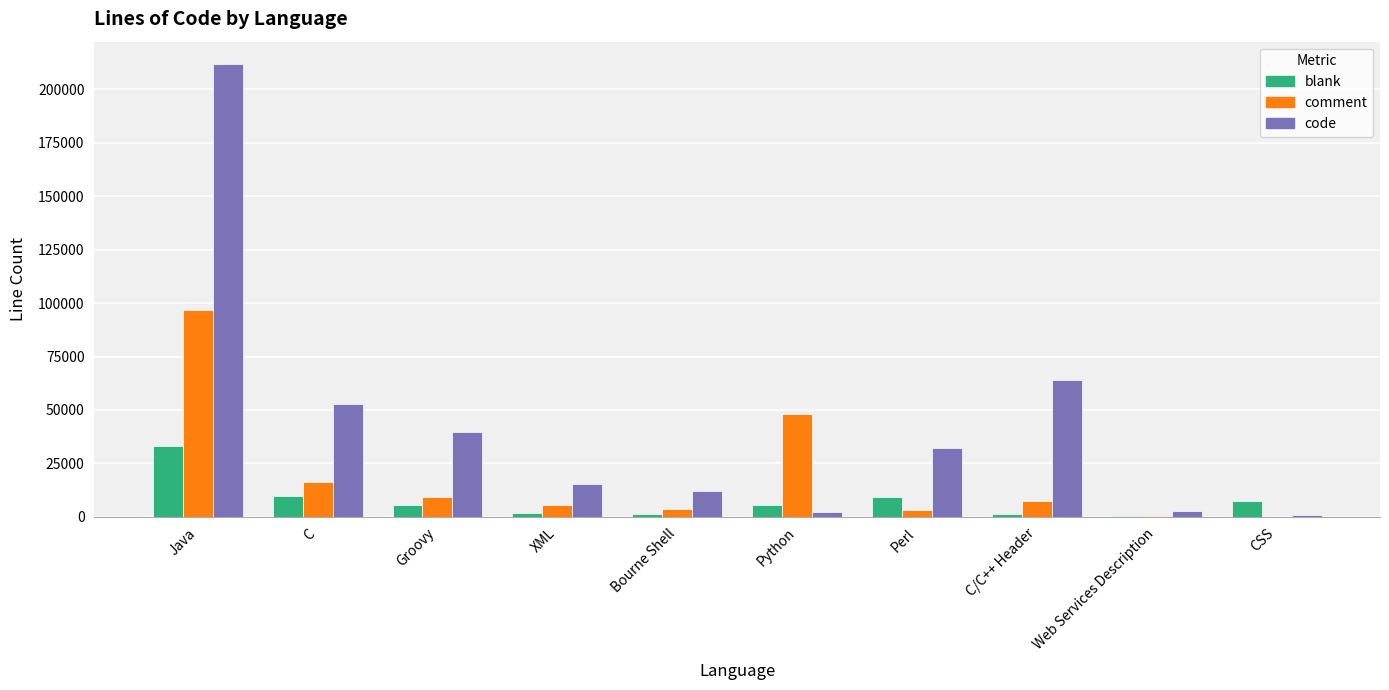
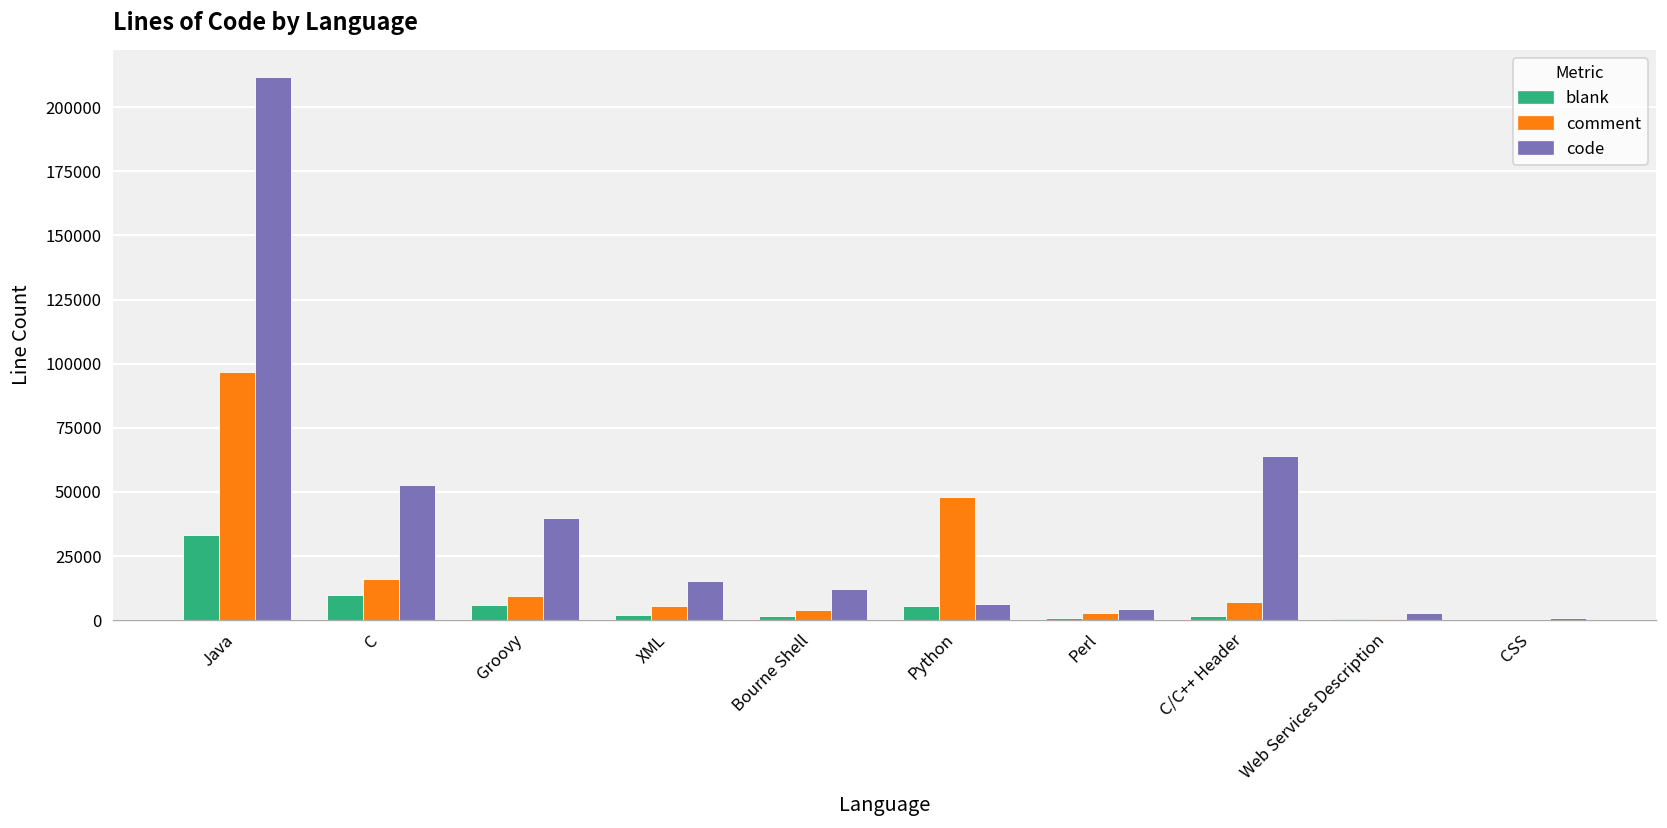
code, Python: 2000 -> 6000
blank, Perl: 9000 -> 1000
code, Perl: 32000 -> 4000
blank, CSS: 7000 -> 0
